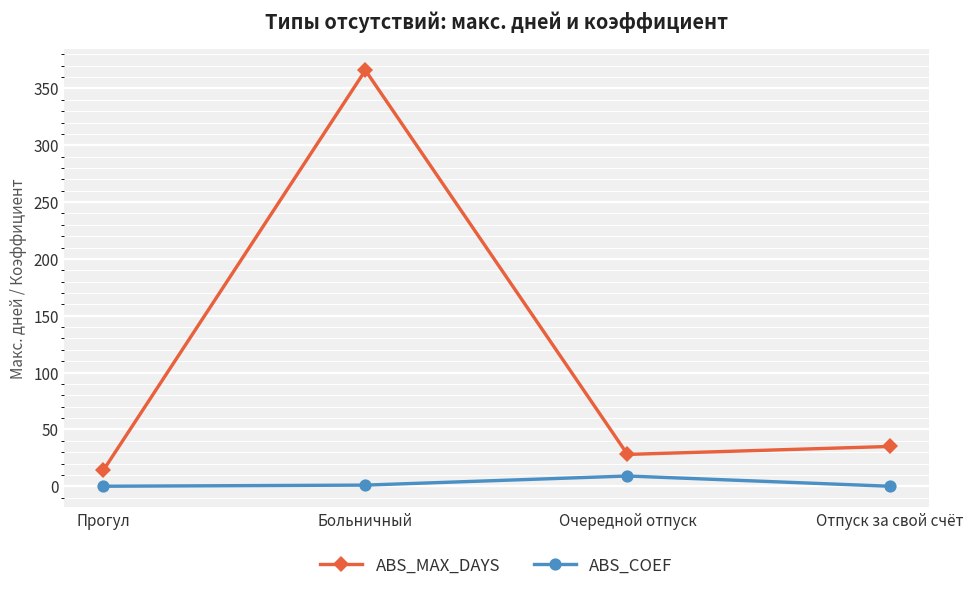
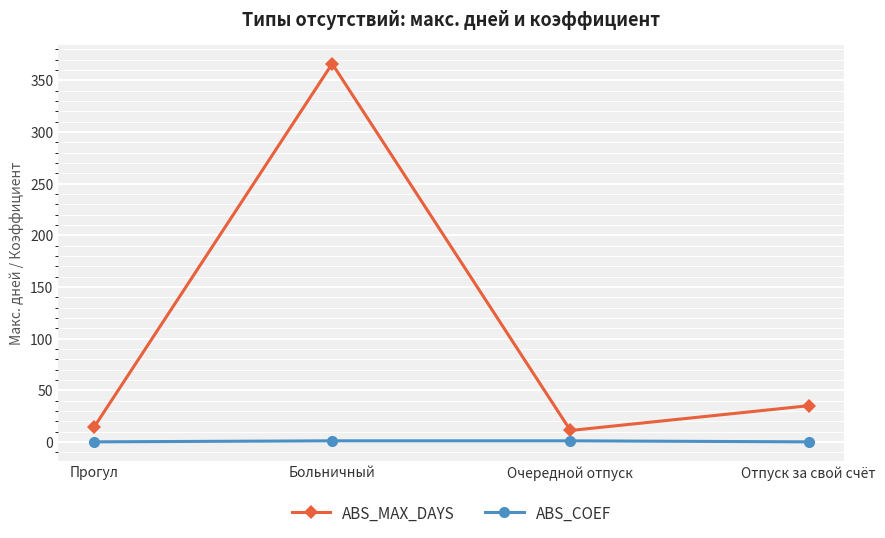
ABS_MAX_DAYS, Очередной отпуск: 28 -> 11
ABS_COEF, Очередной отпуск: 9 -> 1
